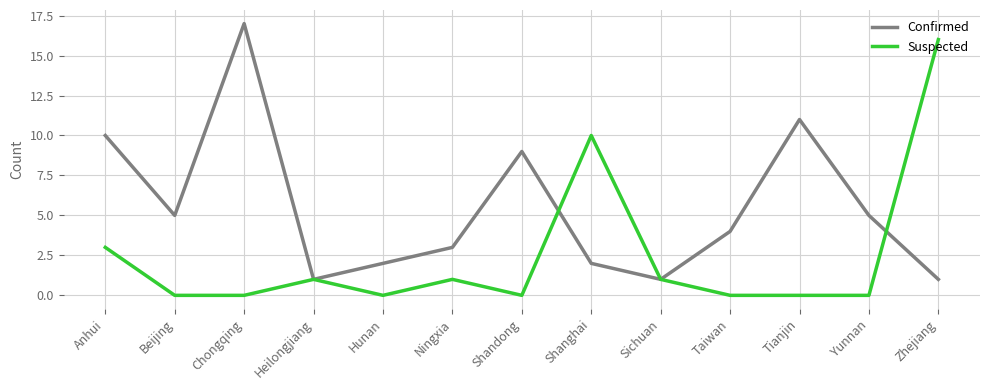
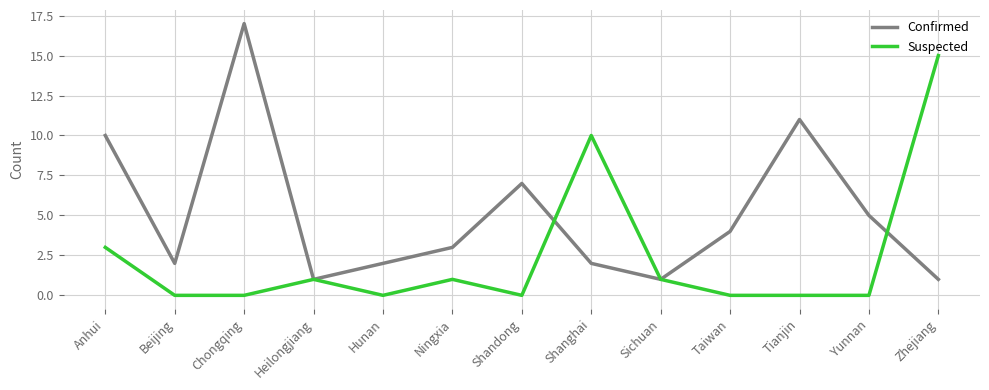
Confirmed, Beijing: 5 -> 2
Confirmed, Shandong: 9 -> 7
Suspected, Zhejiang: 16 -> 15
